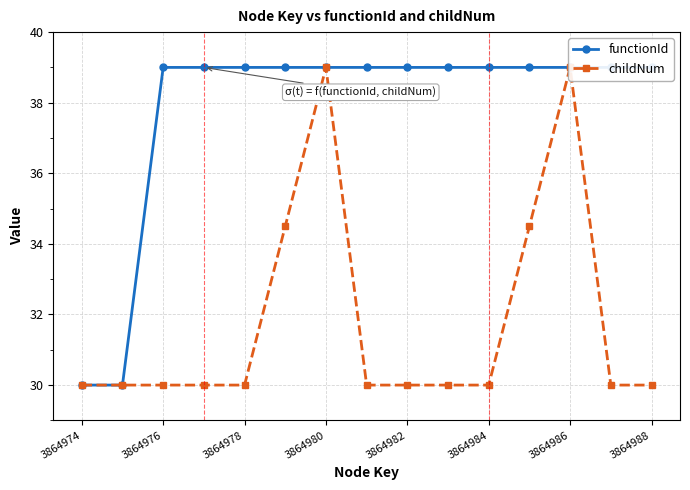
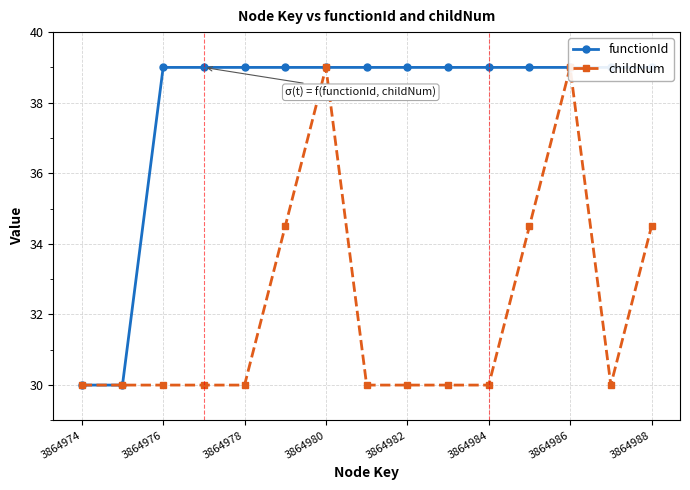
childNum, 3864988: 30.0 -> 34.5
